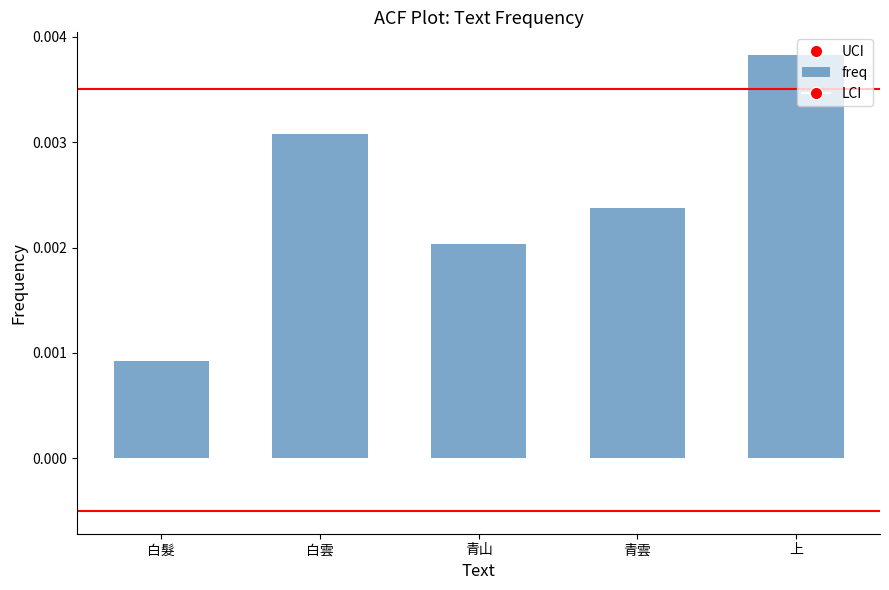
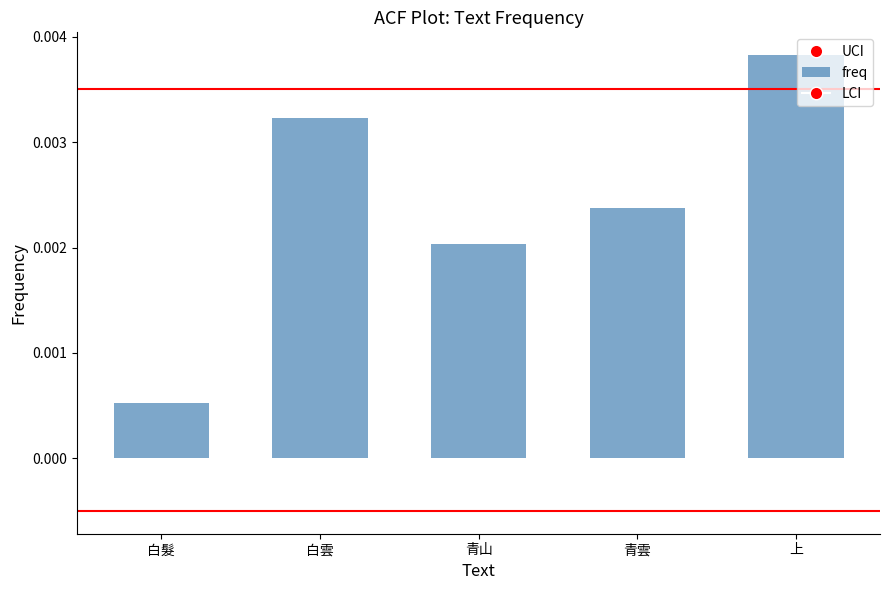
白髮: 0.00092 -> 0.00053
白雲: 0.00308 -> 0.00323
